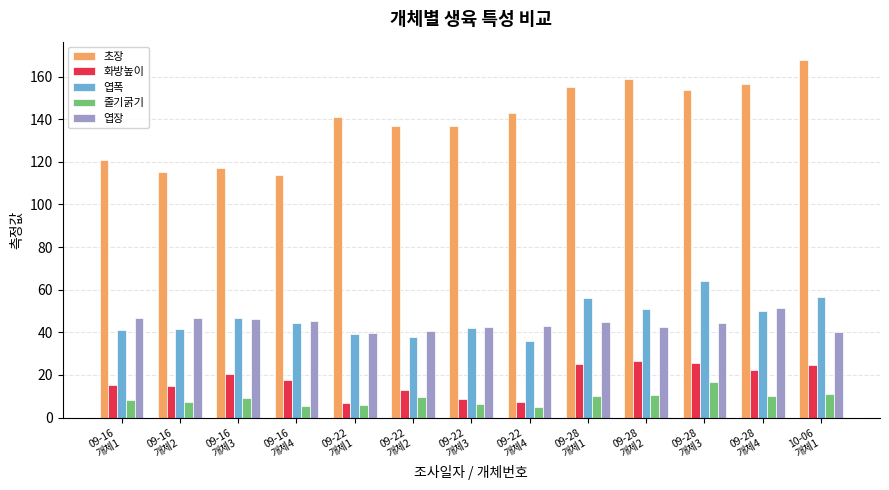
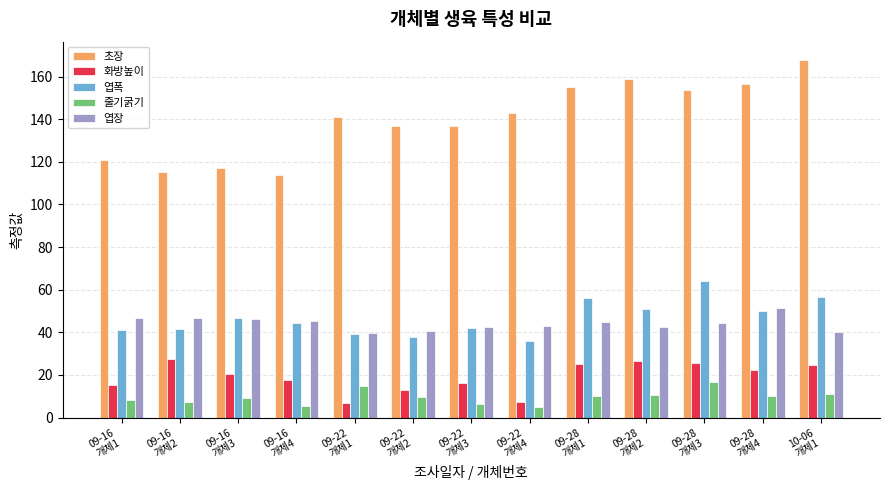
화방높이, 09-16 개체2: 15 -> 27
줄기굵기, 09-22 개체1: 6 -> 15
화방높이, 09-22 개체3: 9 -> 16
